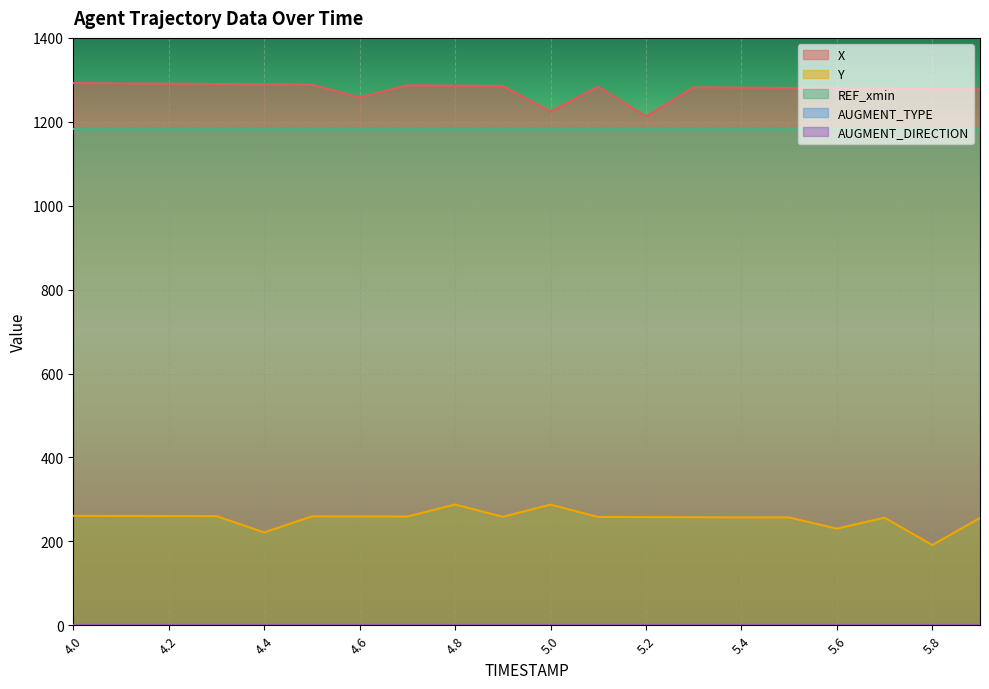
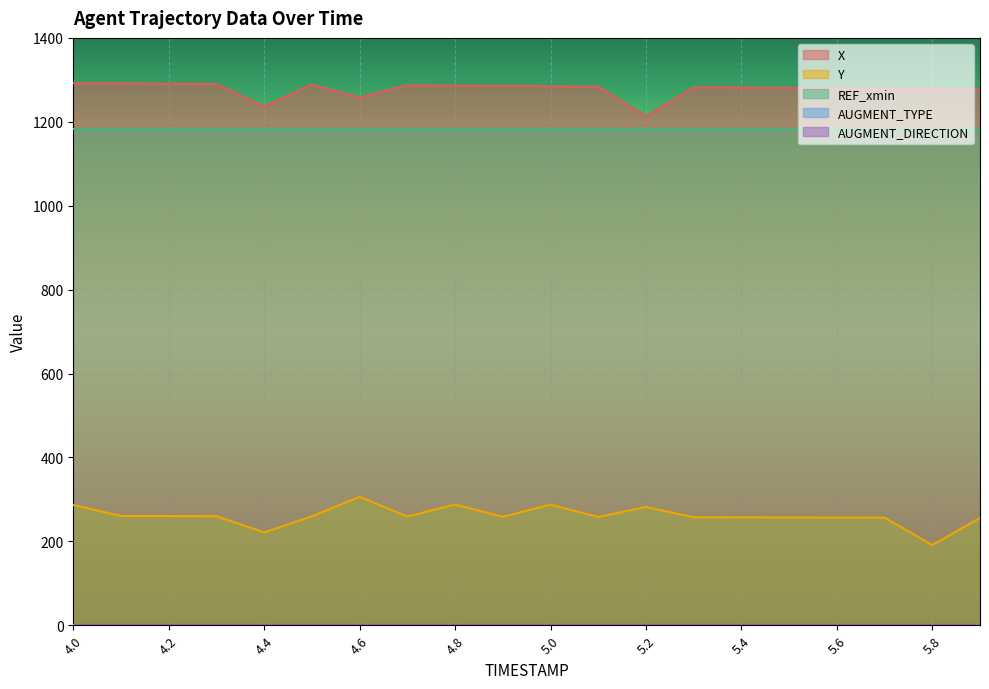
Y, 4.0: 260 -> 290
X, 4.4: 1290 -> 1240
Y, 4.6: 260 -> 310
X, 5.0: 1220 -> 1280
Y, 5.2: 260 -> 280
Y, 5.6: 230 -> 260
